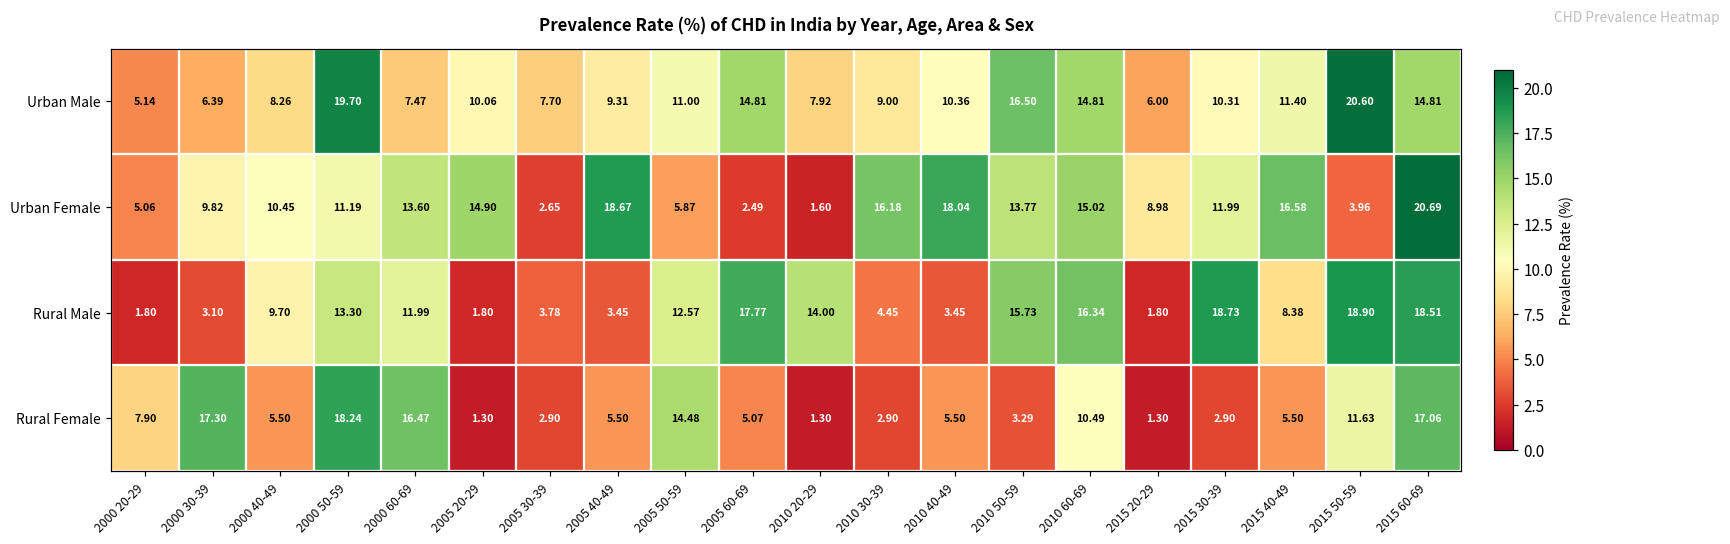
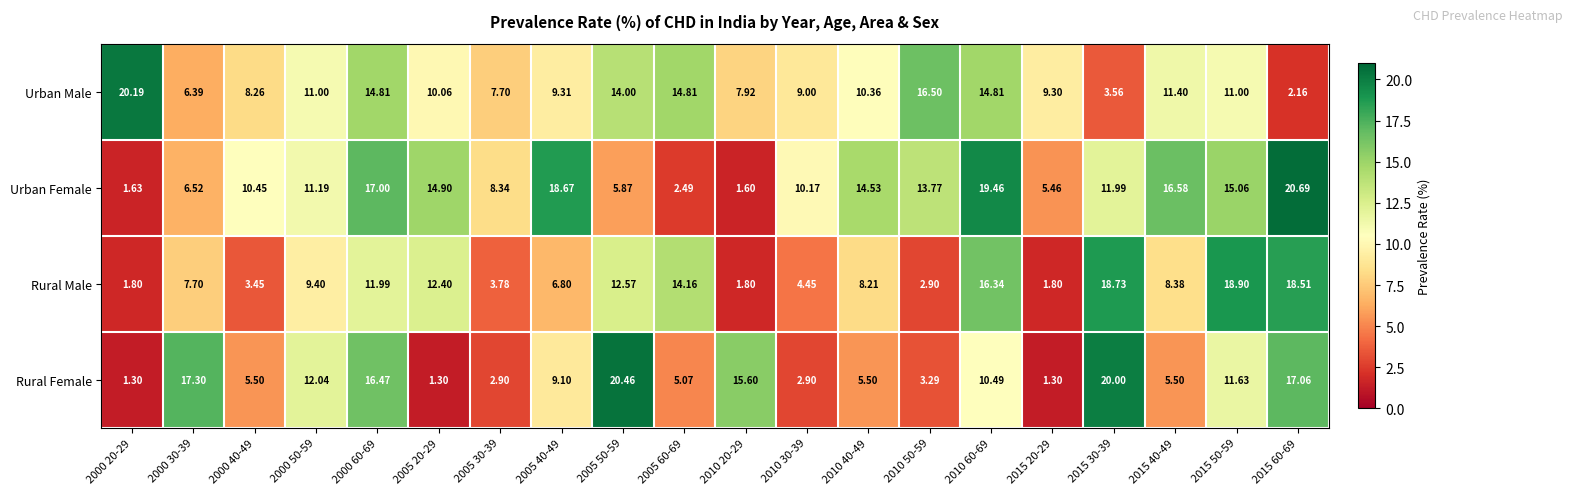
Urban Male, 2000 20-29: 5.14 -> 20.19
Urban Male, 2000 50-59: 19.70 -> 11.00
Urban Male, 2000 60-69: 7.47 -> 14.81
Urban Male, 2005 50-59: 11.00 -> 14.00
Urban Male, 2015 20-29: 6.00 -> 9.30
Urban Male, 2015 30-39: 10.31 -> 3.56
Urban Male, 2015 50-59: 20.60 -> 11.00
Urban Male, 2015 60-69: 14.81 -> 2.16
Urban Female, 2000 20-29: 5.06 -> 1.63
Urban Female, 2000 30-39: 9.82 -> 6.52
Urban Female, 2000 60-69: 13.60 -> 17.00
Urban Female, 2005 30-39: 2.65 -> 8.34
Urban Female, 2010 30-39: 16.18 -> 10.17
Urban Female, 2010 40-49: 18.04 -> 14.53
Urban Female, 2010 60-69: 15.02 -> 19.46
Urban Female, 2015 20-29: 8.98 -> 5.46
Urban Female, 2015 50-59: 3.96 -> 15.06
Rural Male, 2000 30-39: 3.10 -> 7.70
Rural Male, 2000 40-49: 9.70 -> 3.45
Rural Male, 2000 50-59: 13.30 -> 9.40
Rural Male, 2005 20-29: 1.80 -> 12.40
Rural Male, 2005 40-49: 3.45 -> 6.80
Rural Male, 2005 60-69: 17.77 -> 14.16
Rural Male, 2010 20-29: 14.00 -> 1.80
Rural Male, 2010 40-49: 3.45 -> 8.21
Rural Male, 2010 50-59: 15.73 -> 2.90
Rural Female, 2000 20-29: 7.90 -> 1.30
Rural Female, 2000 50-59: 18.24 -> 12.04
Rural Female, 2005 40-49: 5.50 -> 9.10
Rural Female, 2005 50-59: 14.48 -> 20.46
Rural Female, 2010 20-29: 1.30 -> 15.60
Rural Female, 2015 30-39: 2.90 -> 20.00
